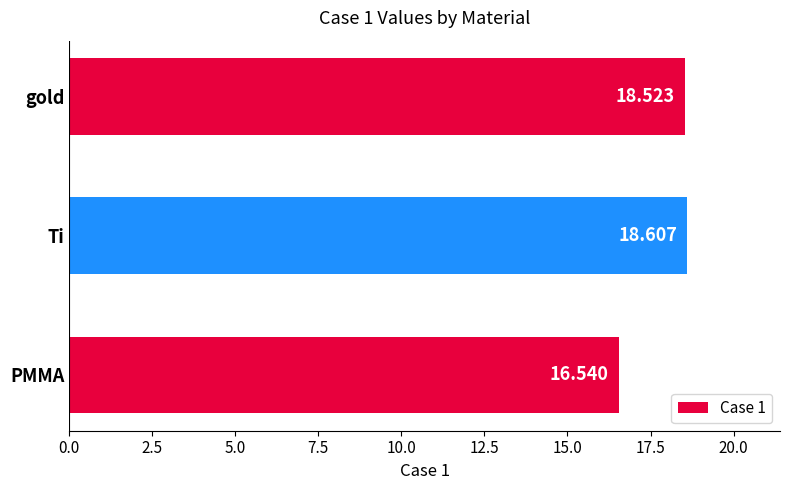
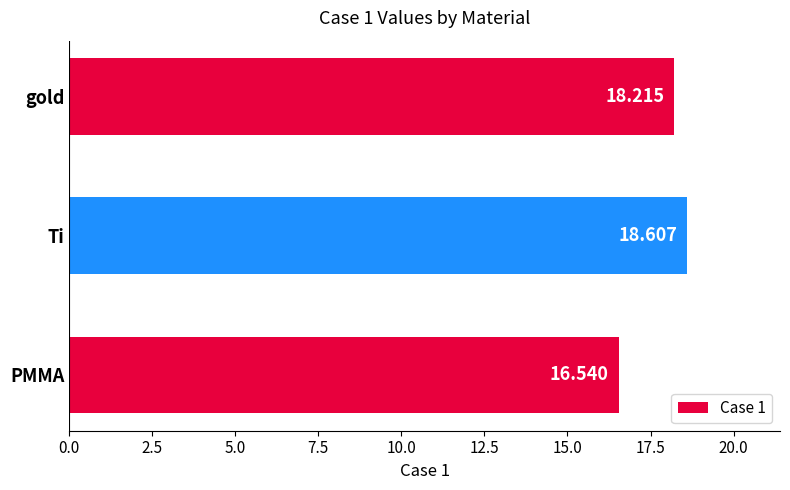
gold: 18.523 -> 18.215
